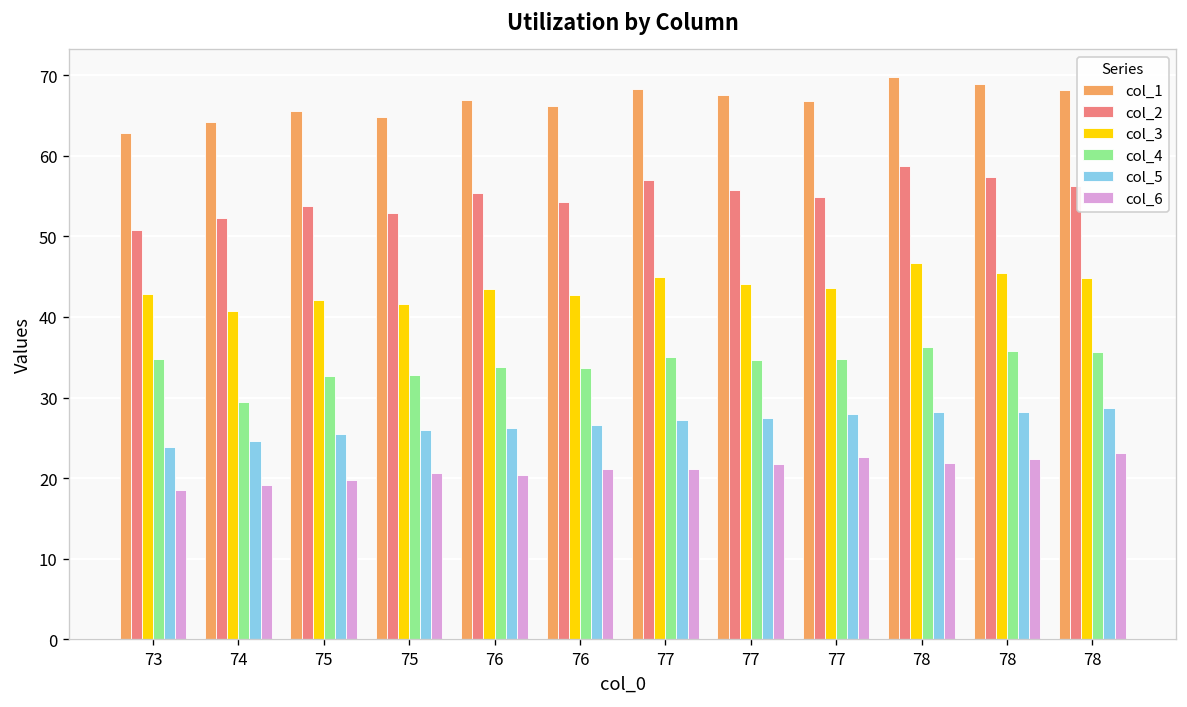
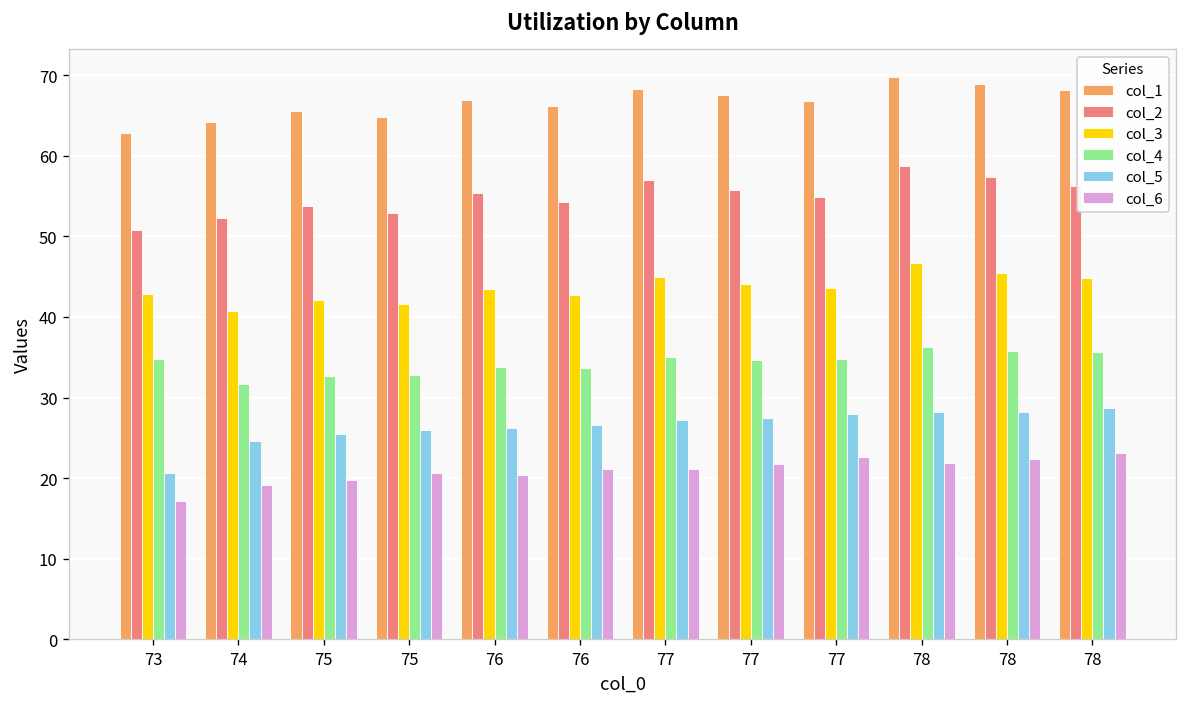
col_5, 73: 24 -> 21
col_6, 73: 19 -> 17
col_4, 74: 30 -> 32
